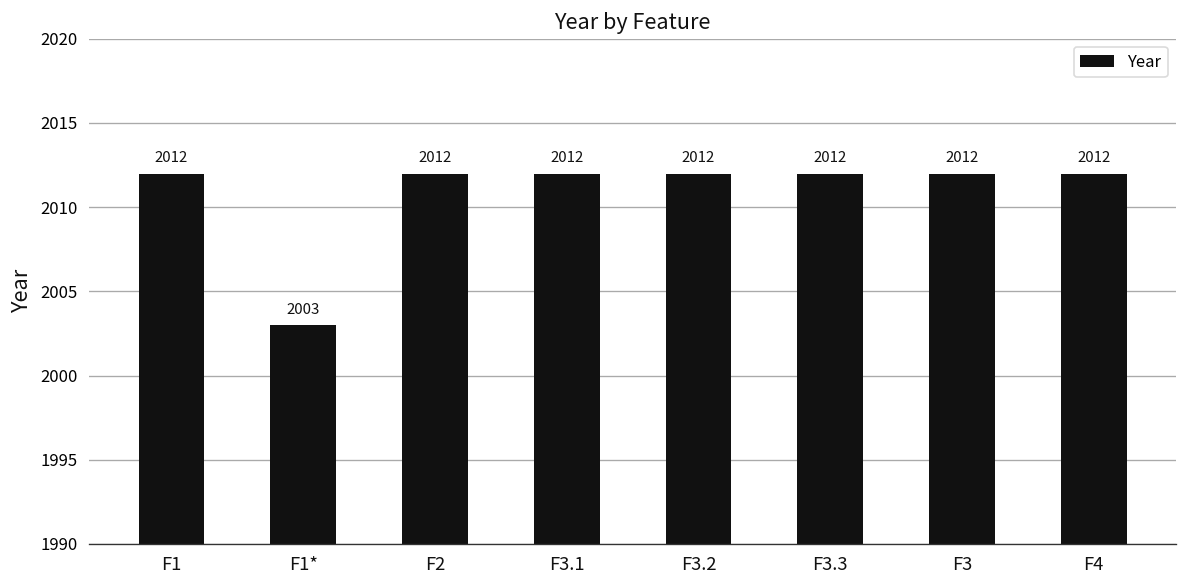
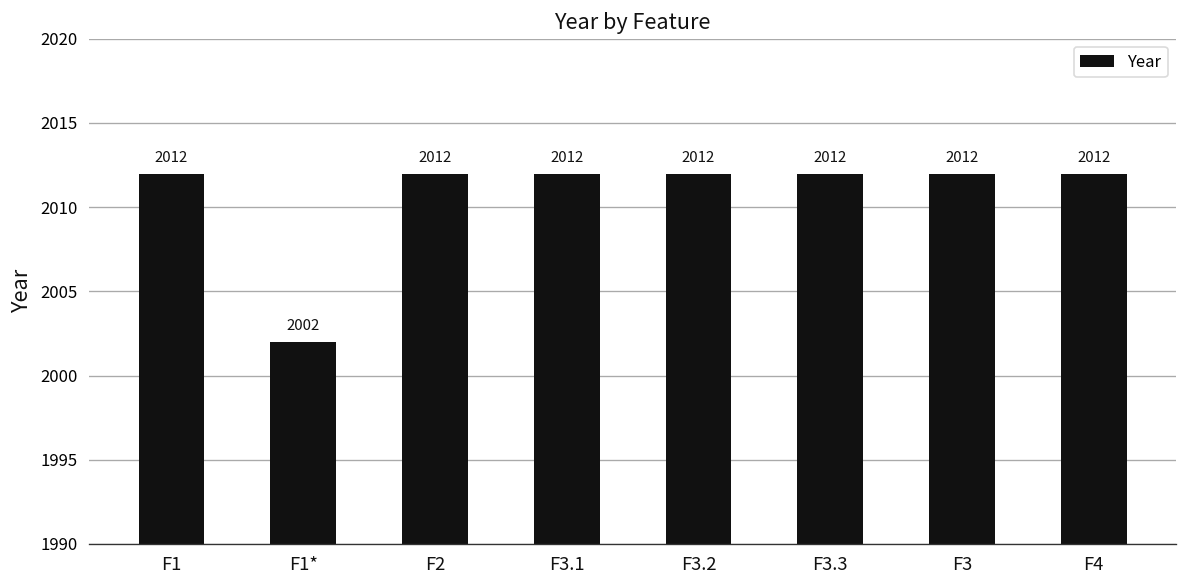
F1*: 2003 -> 2002
